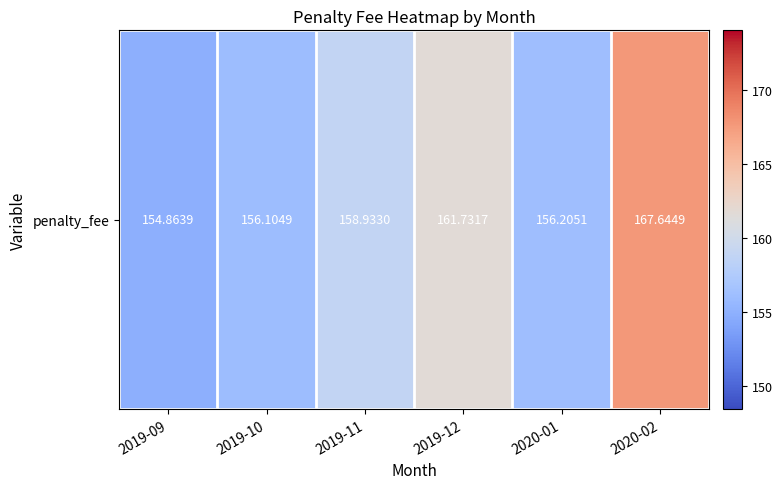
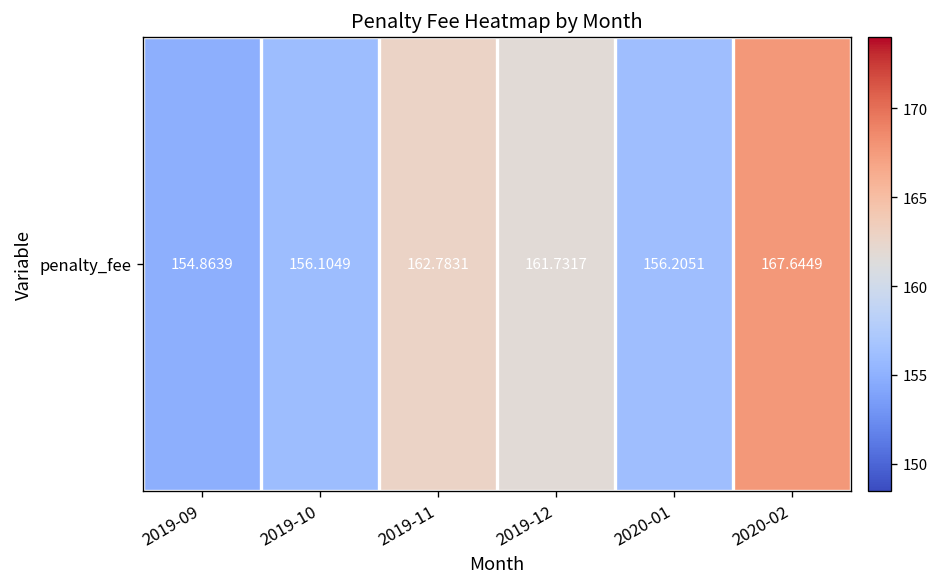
penalty_fee, 2019-11: 158.9330 -> 162.7831
